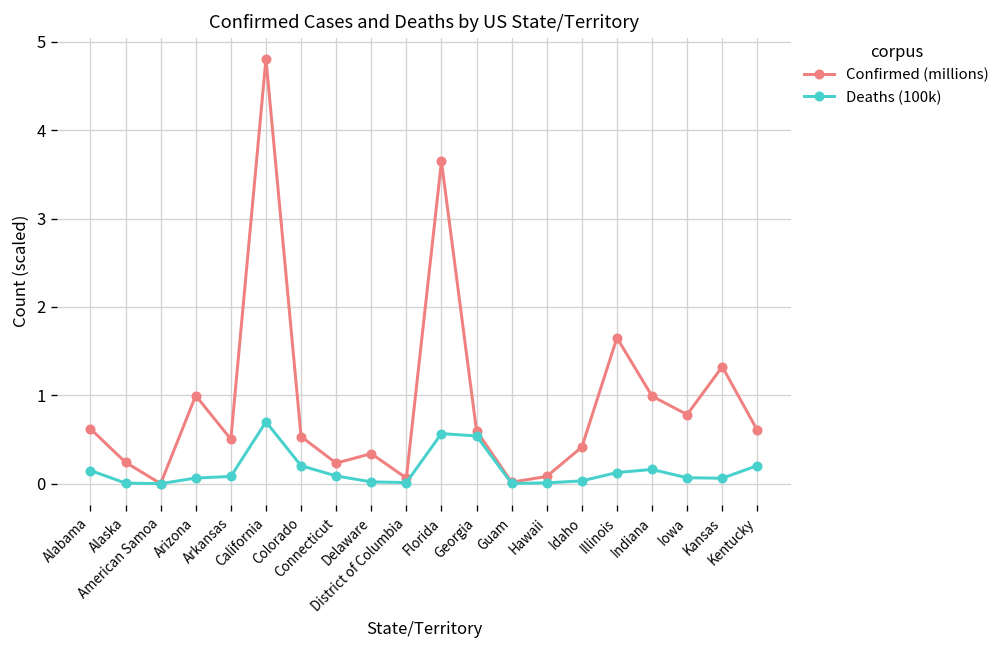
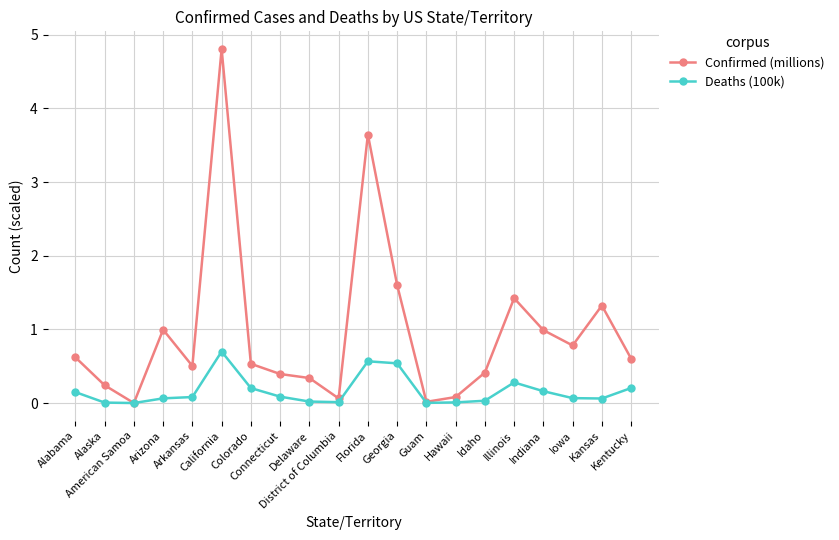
Confirmed (millions), Connecticut: 0.2 -> 0.4
Confirmed (millions), Georgia: 0.6 -> 1.6
Confirmed (millions), Illinois: 1.7 -> 1.4
Deaths (100k), Illinois: 0.1 -> 0.3
